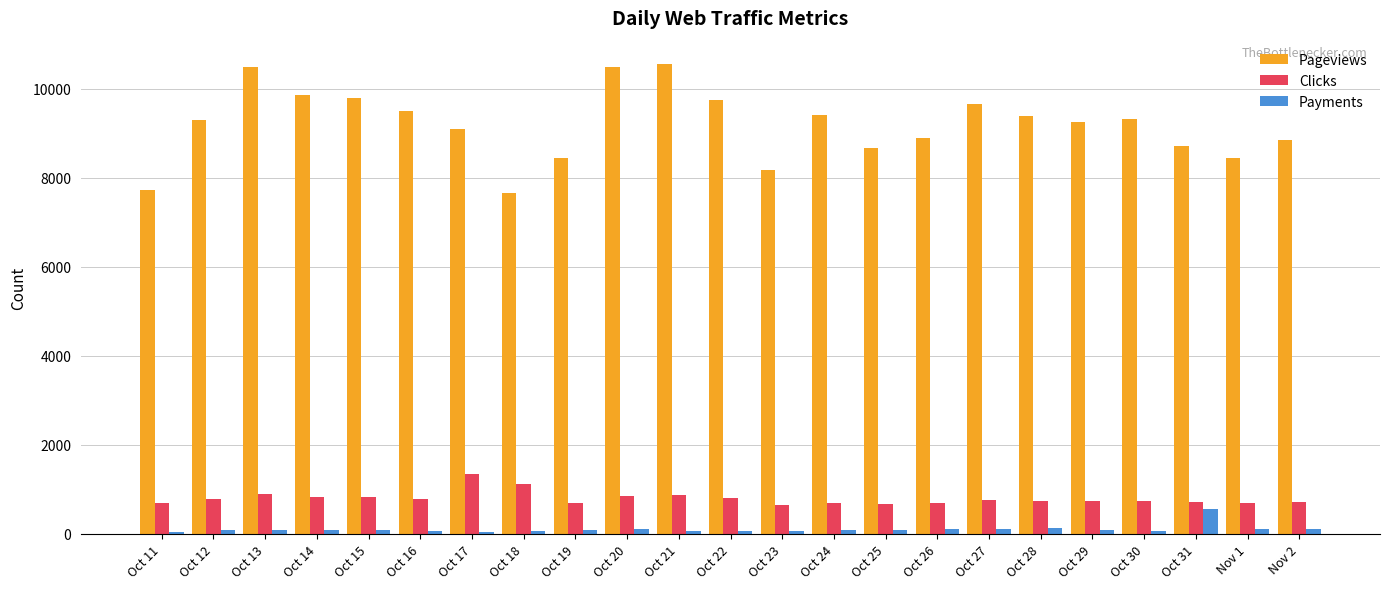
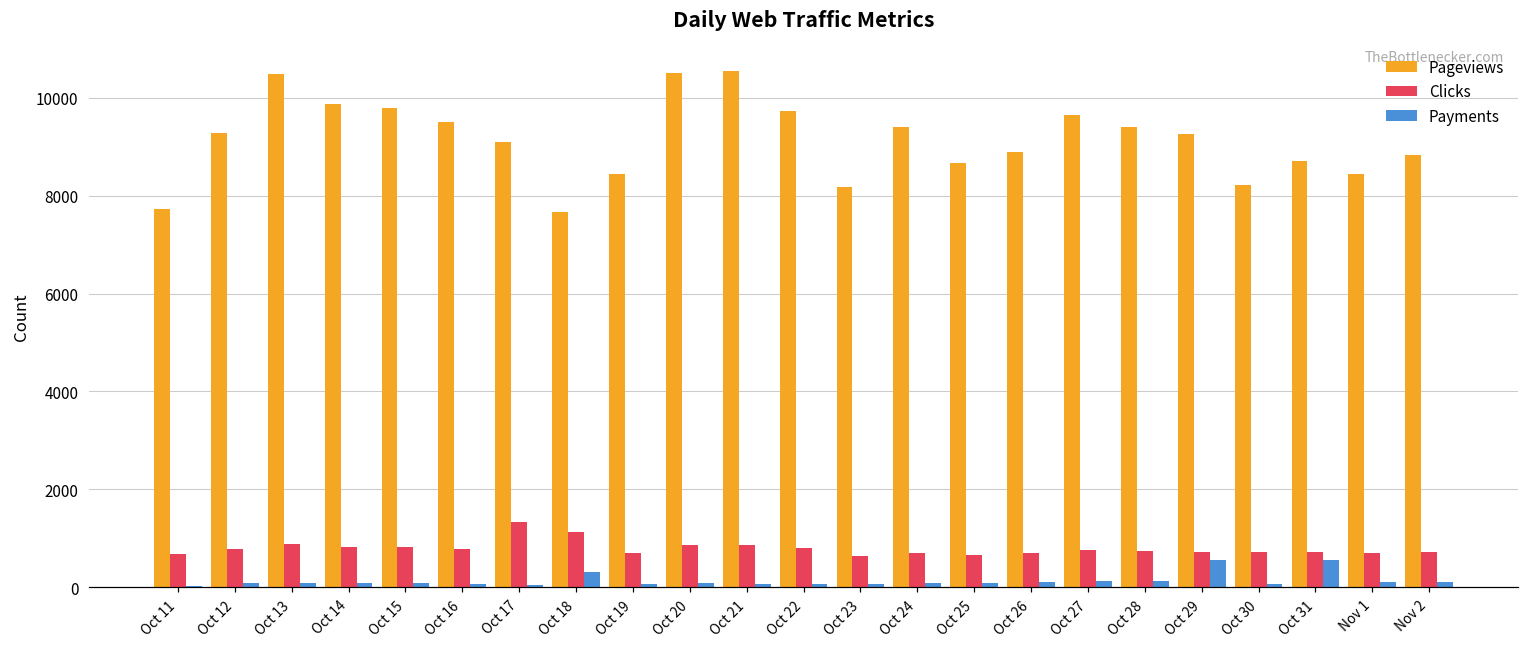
Payments, Oct 18: 100 -> 300
Payments, Oct 29: 100 -> 600
Pageviews, Oct 30: 9300 -> 8200
